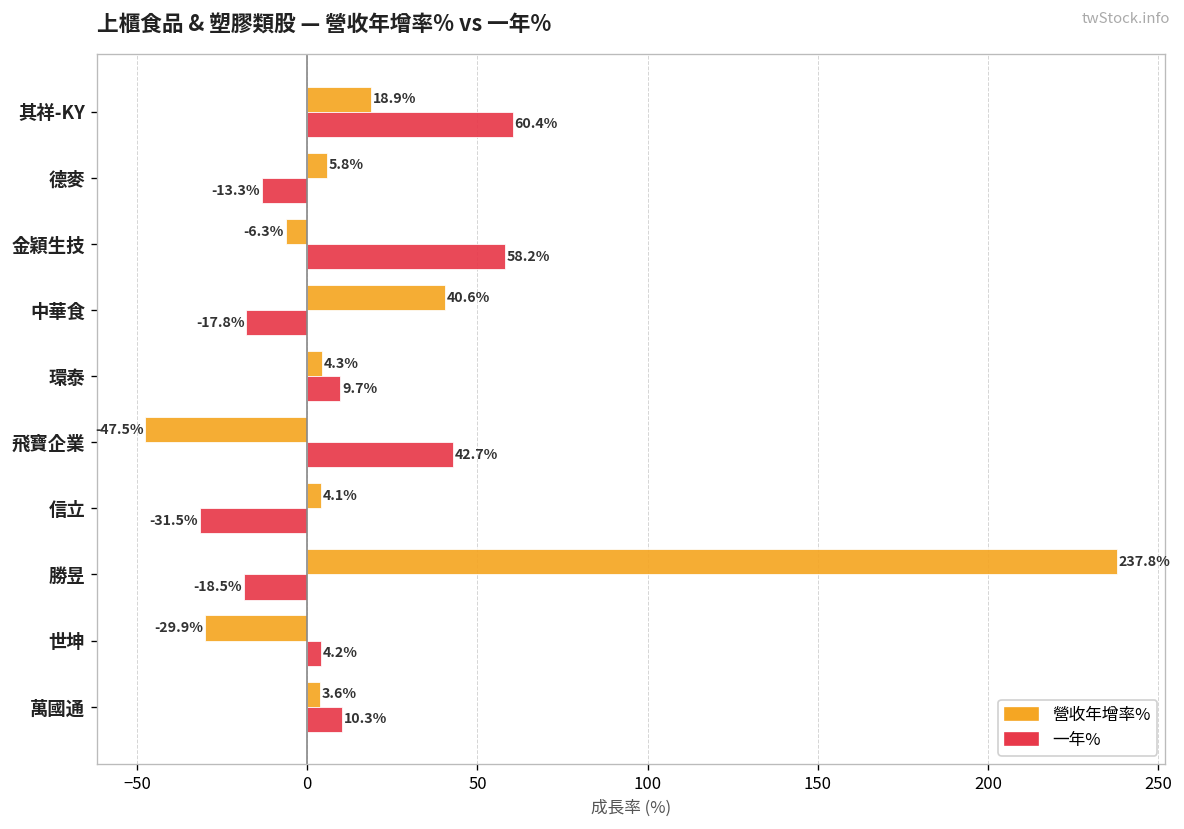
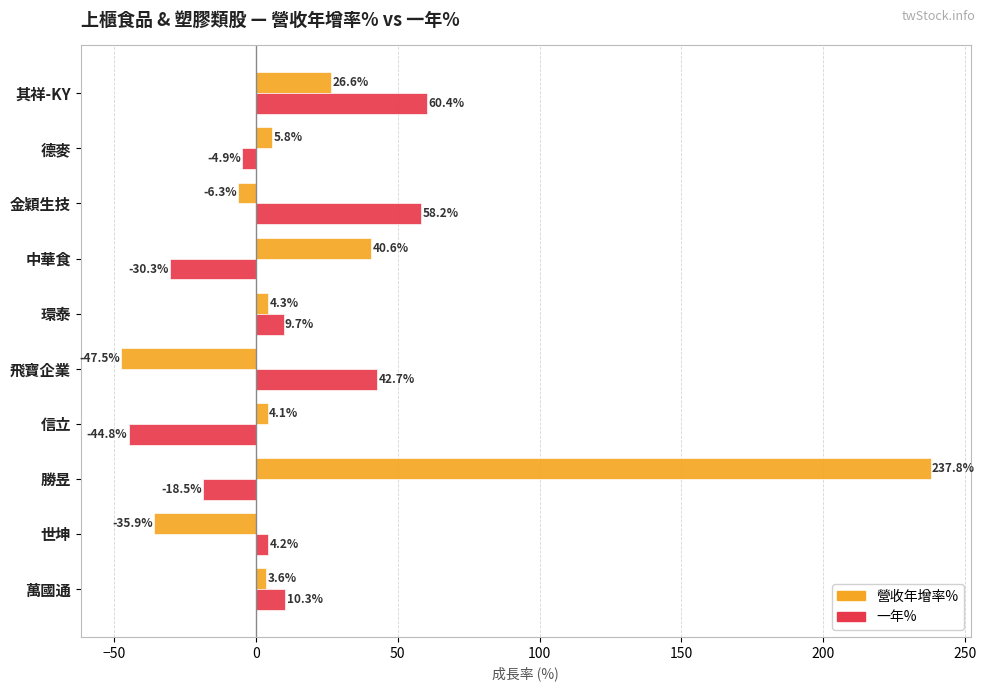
營收年增率%, 其祥-KY: 18.9% -> 26.6%
一年%, 德麥: -13.3% -> -4.9%
一年%, 中華食: -17.8% -> -30.3%
一年%, 信立: -31.5% -> -44.8%
營收年增率%, 世坤: -29.9% -> -35.9%
